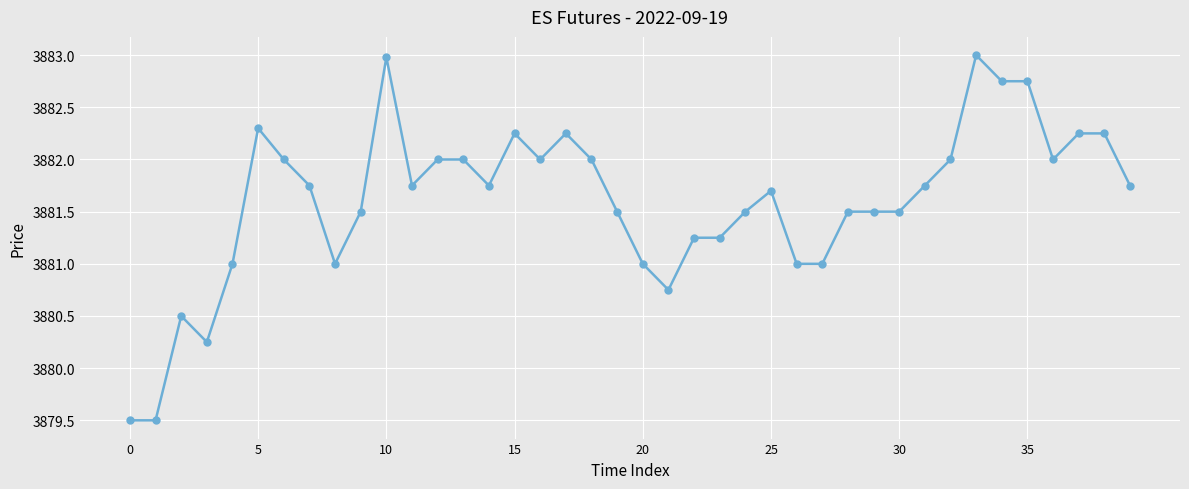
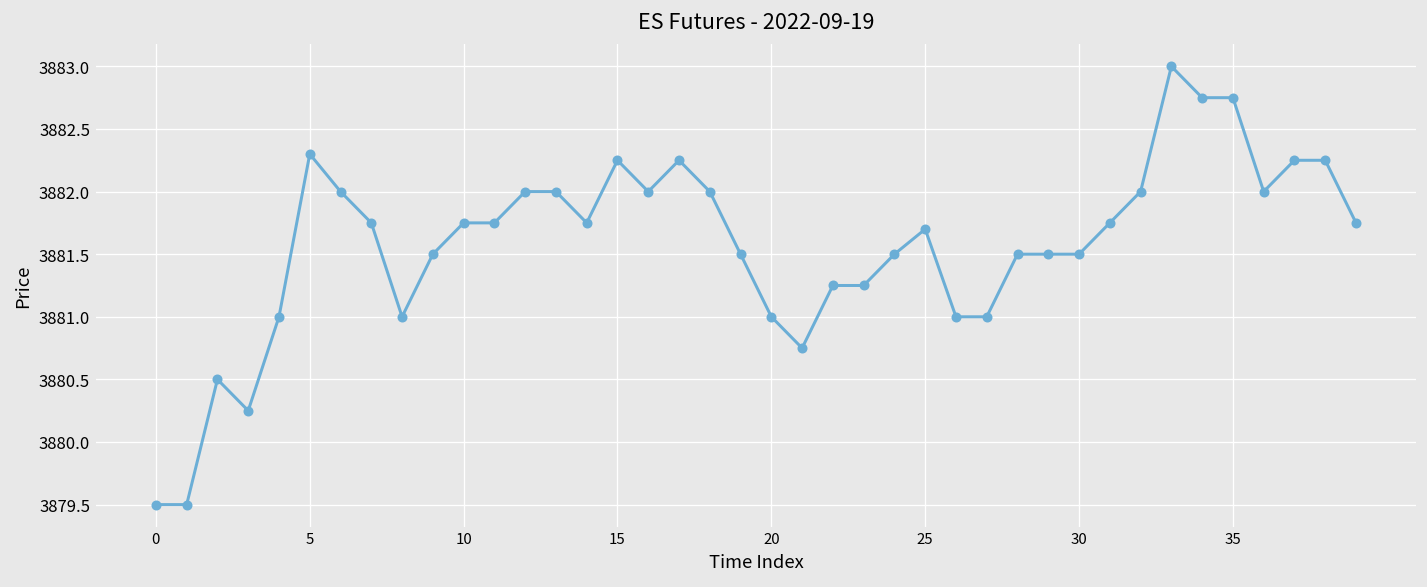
10: 3882.98 -> 3881.75
